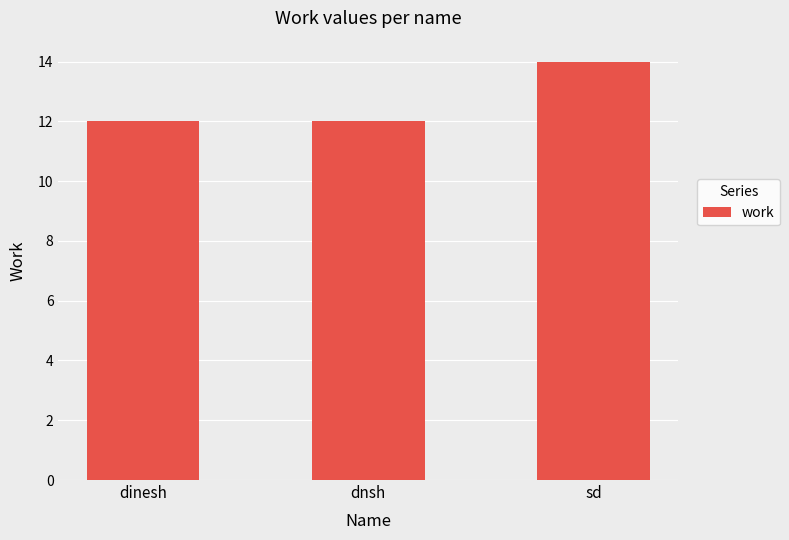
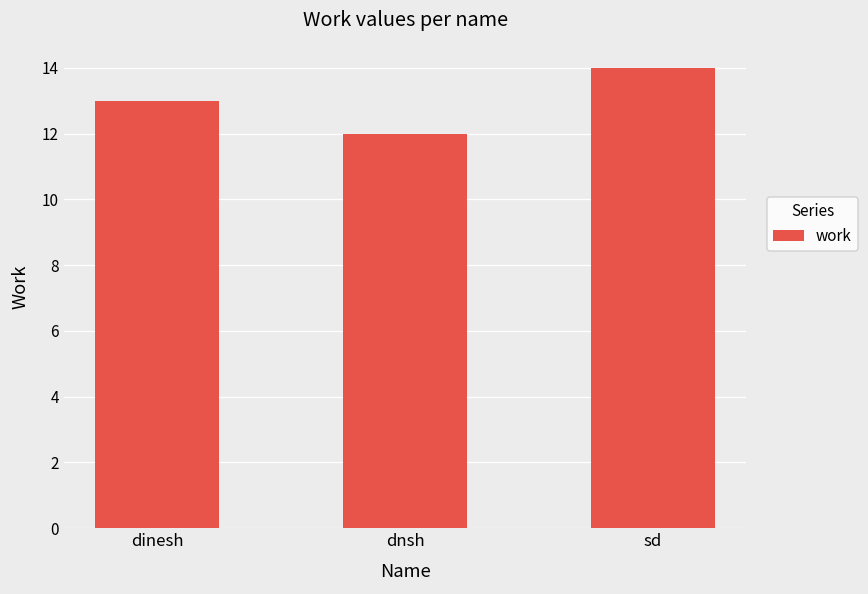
dinesh: 12 -> 13
